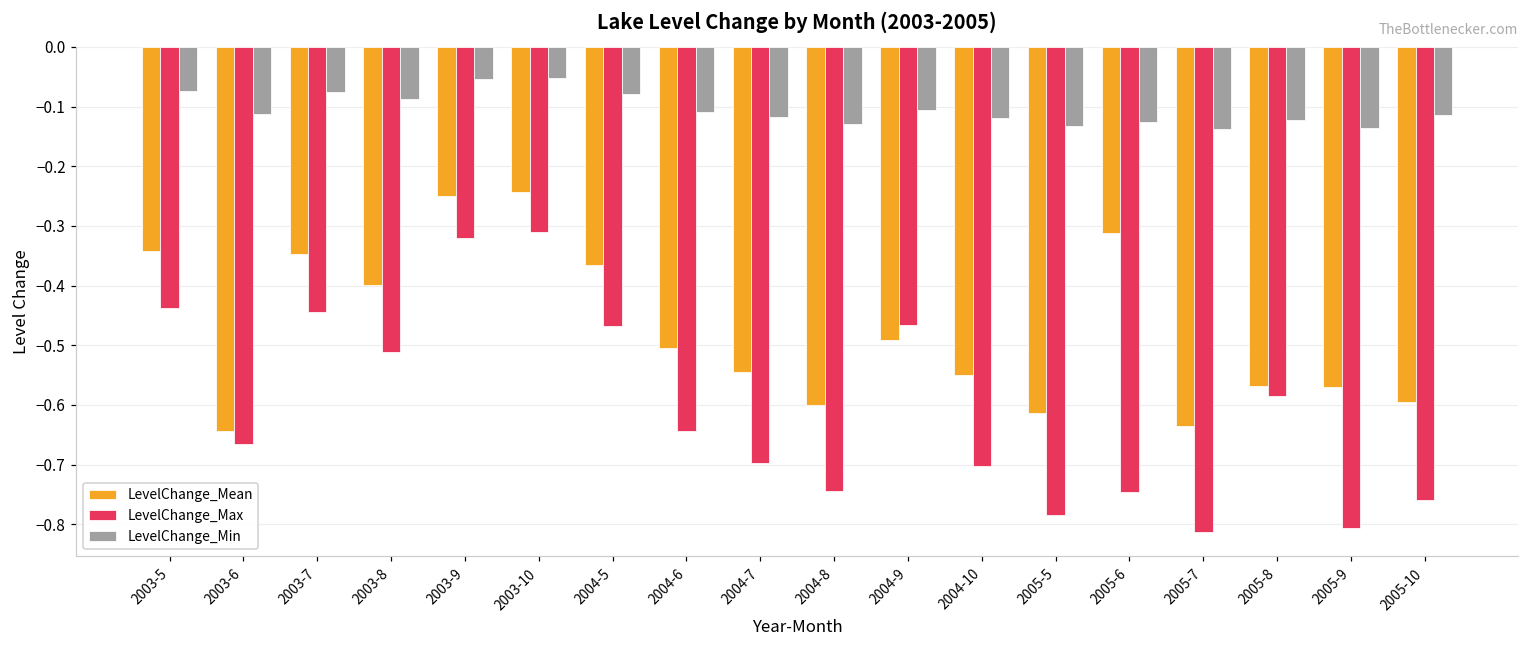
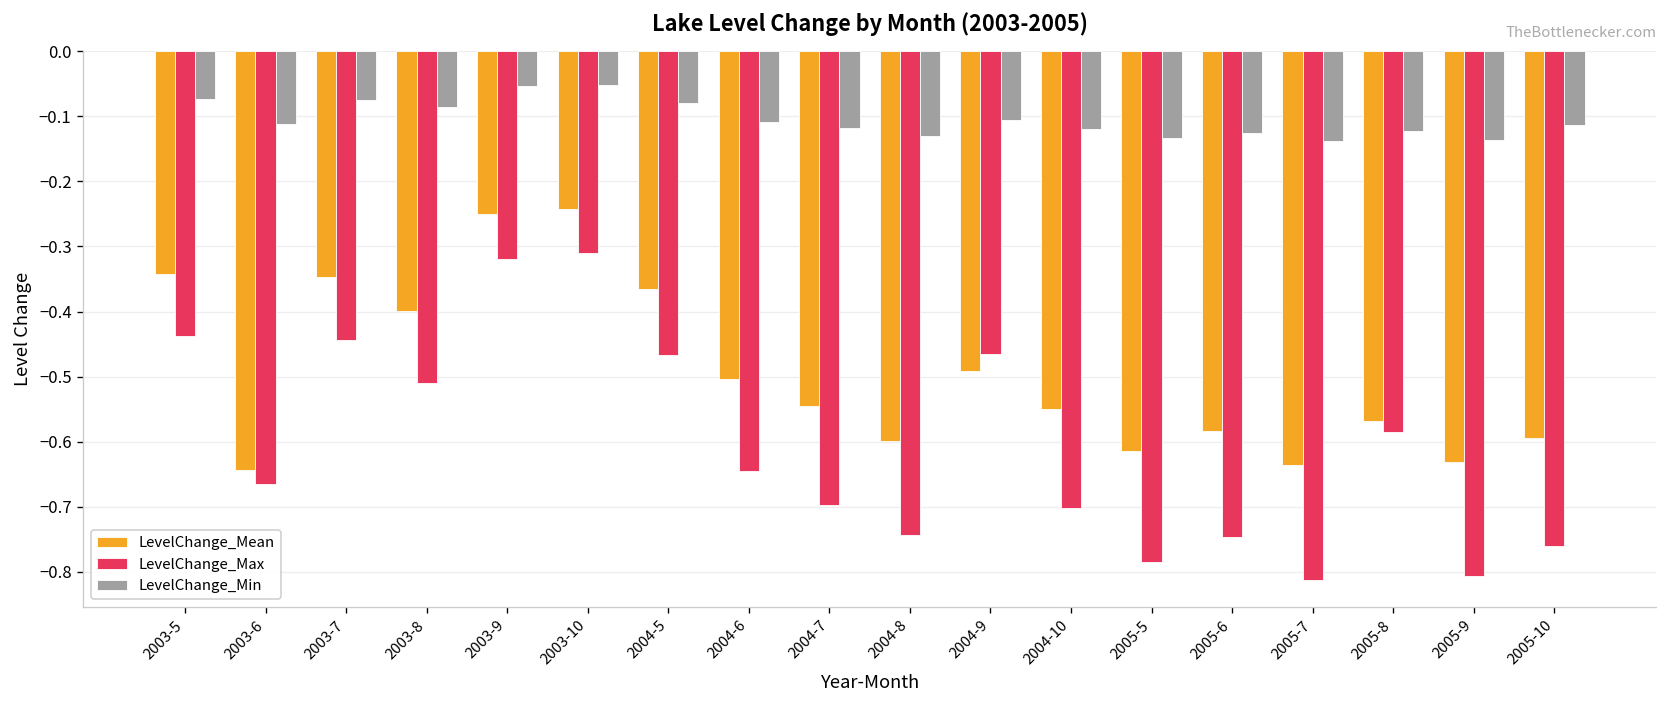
LevelChange_Mean, 2005-6: -0.31 -> -0.58
LevelChange_Mean, 2005-9: -0.57 -> -0.63
